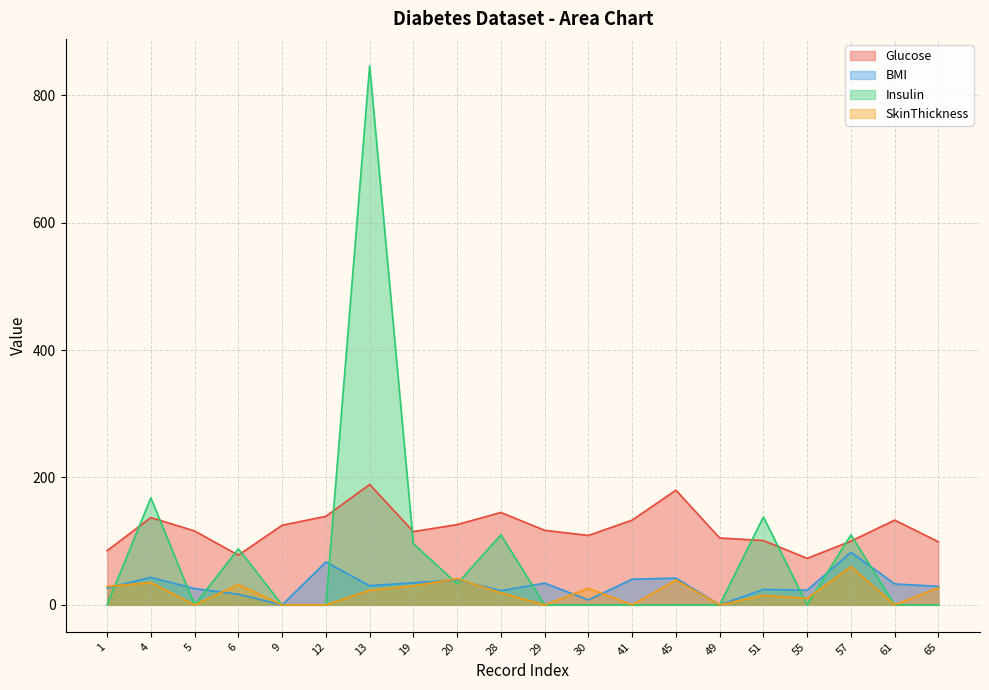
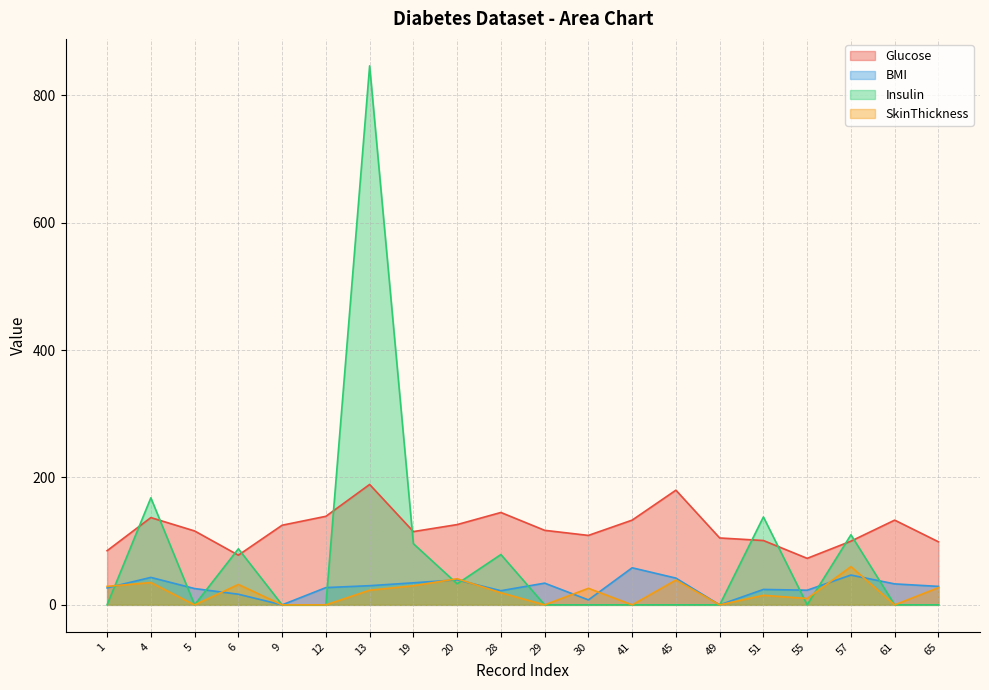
BMI, 12: 70 -> 30
Insulin, 28: 110 -> 80
BMI, 41: 40 -> 60
BMI, 57: 80 -> 50
